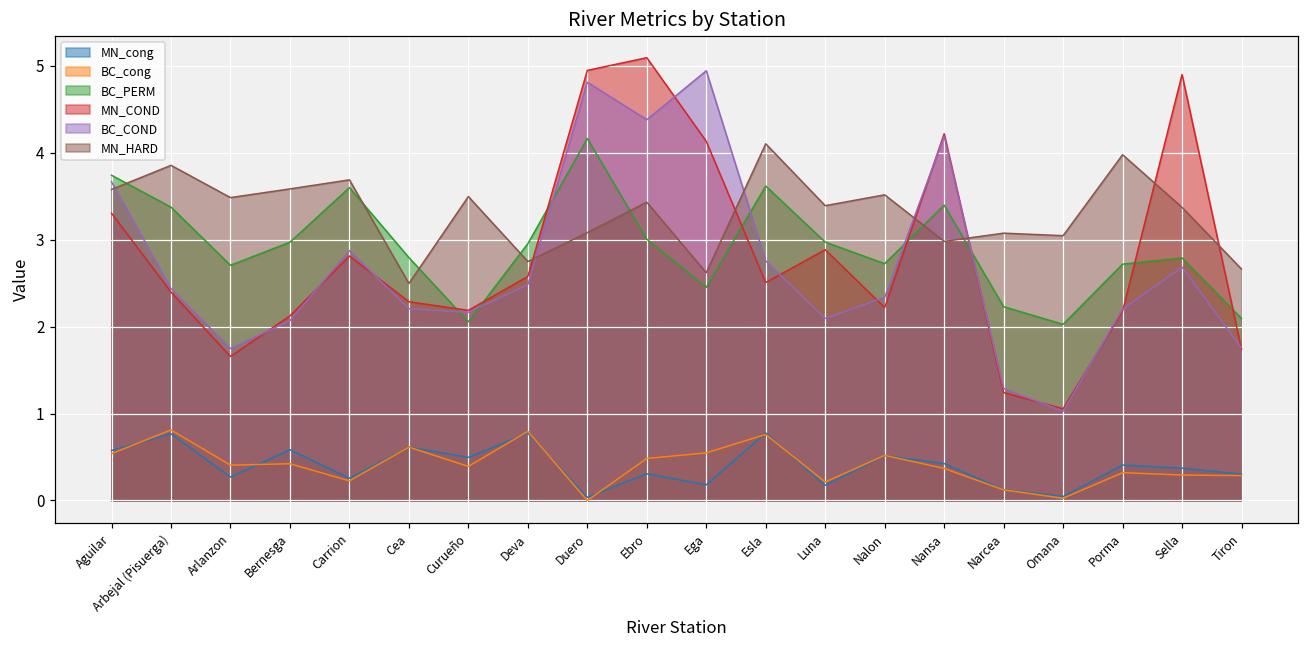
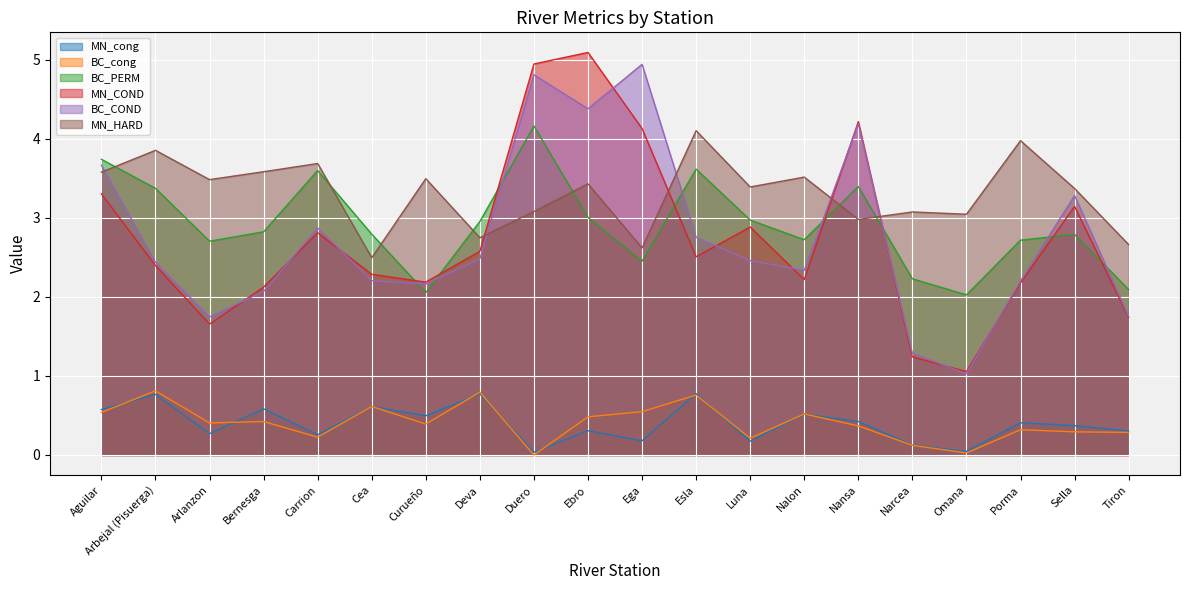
BC_PERM, Bernesga: 3.0 -> 2.8
BC_COND, Luna: 2.1 -> 2.5
MN_COND, Sella: 4.9 -> 3.1
BC_COND, Sella: 2.7 -> 3.3
